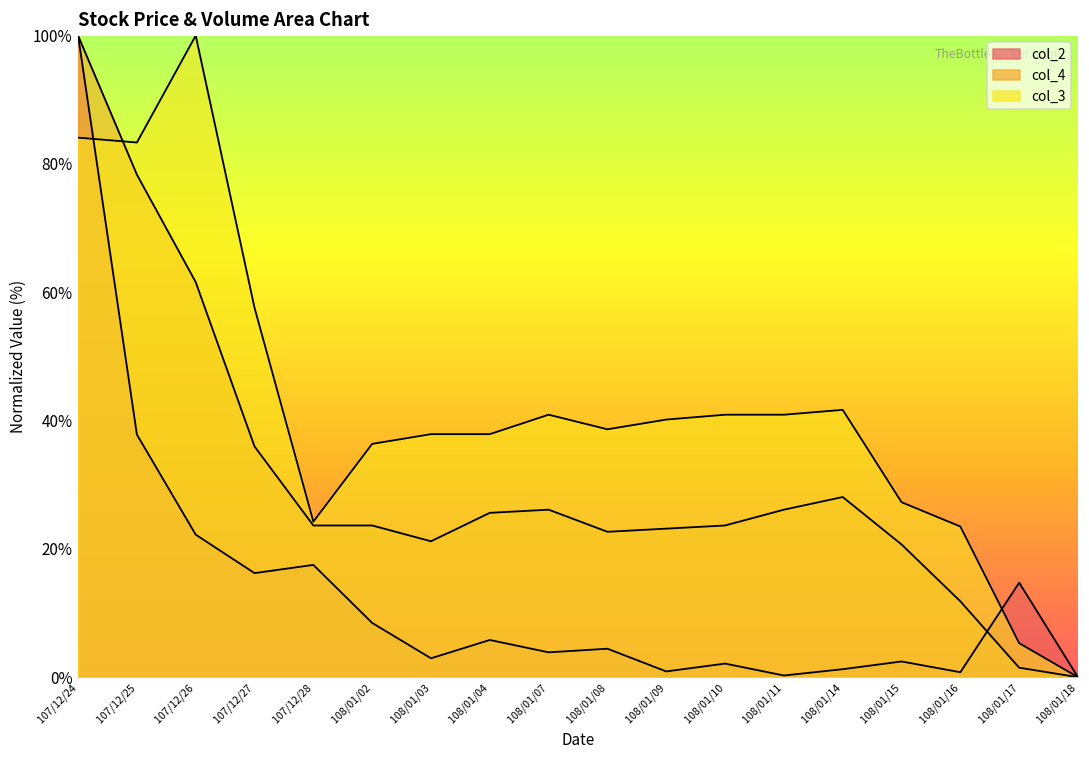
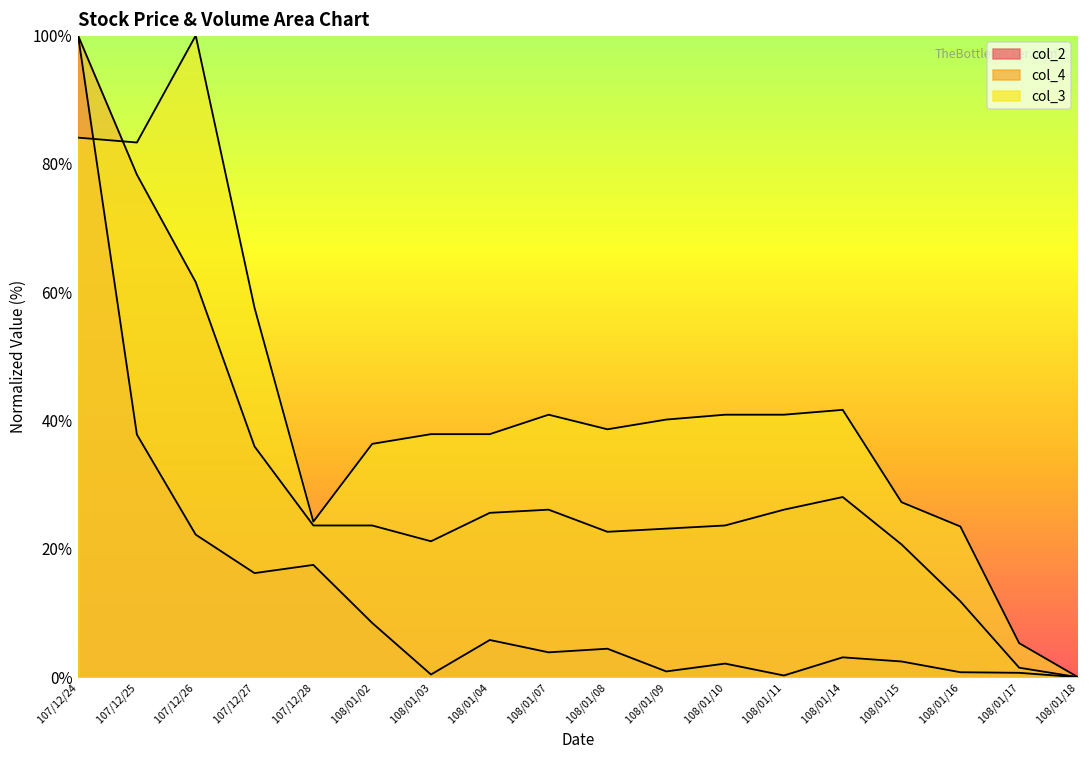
col_2, 108/01/03: 3% -> 0%
col_2, 108/01/14: 1% -> 3%
col_2, 108/01/17: 15% -> 1%
